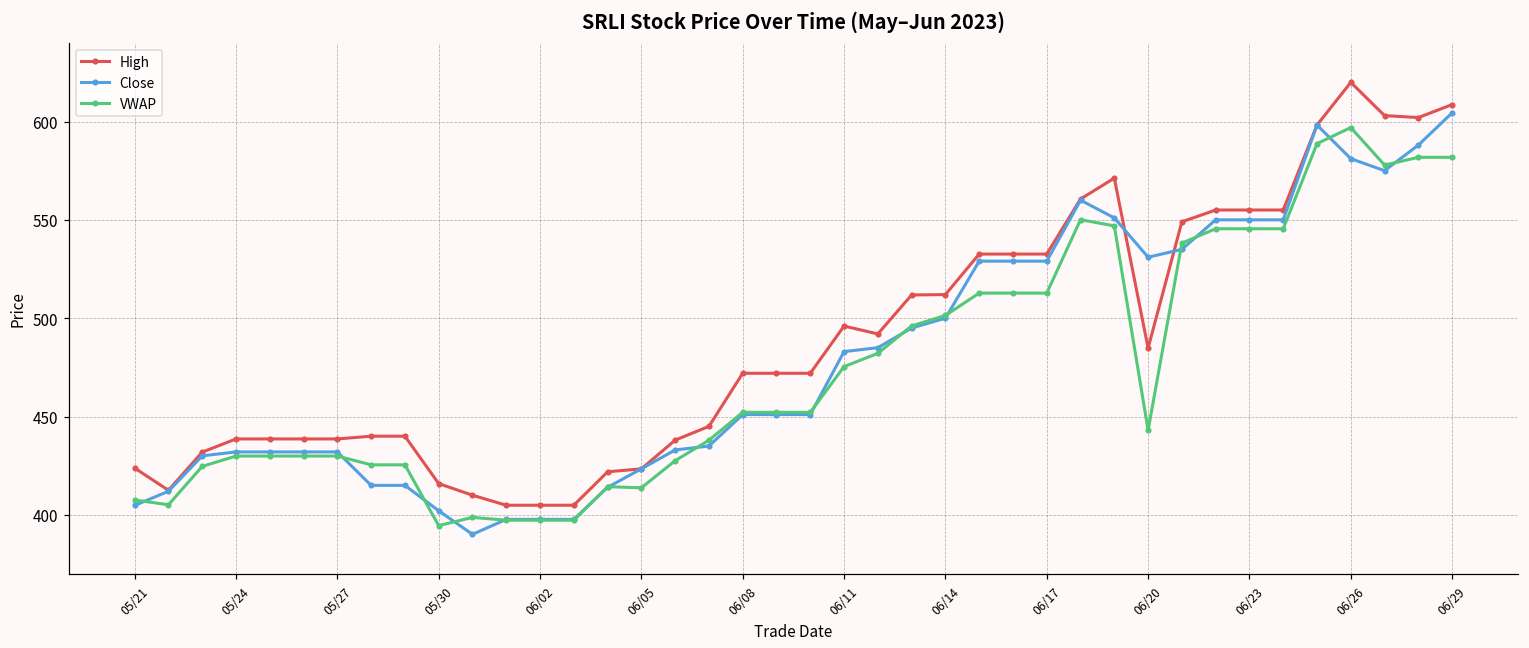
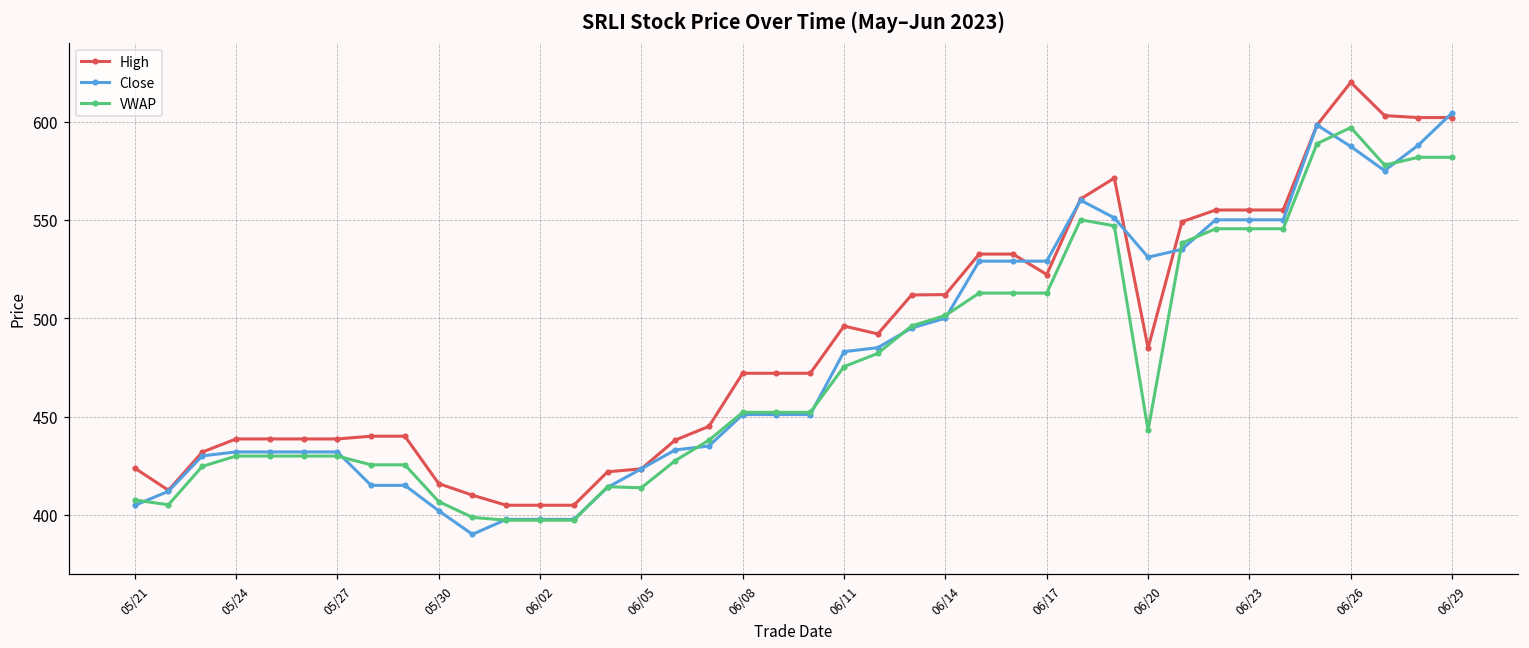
VWAP, 05/30: 395 -> 407
High, 06/17: 533 -> 522
Close, 06/26: 581 -> 587
High, 06/29: 609 -> 602
